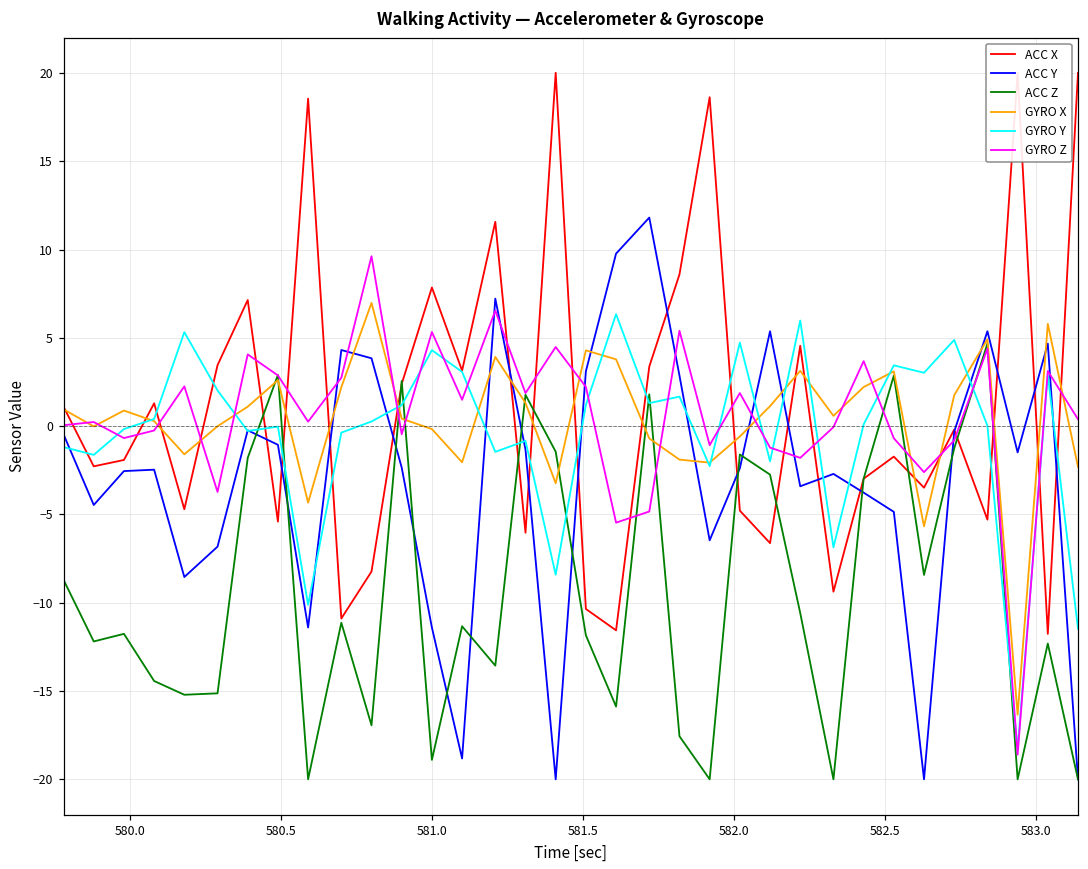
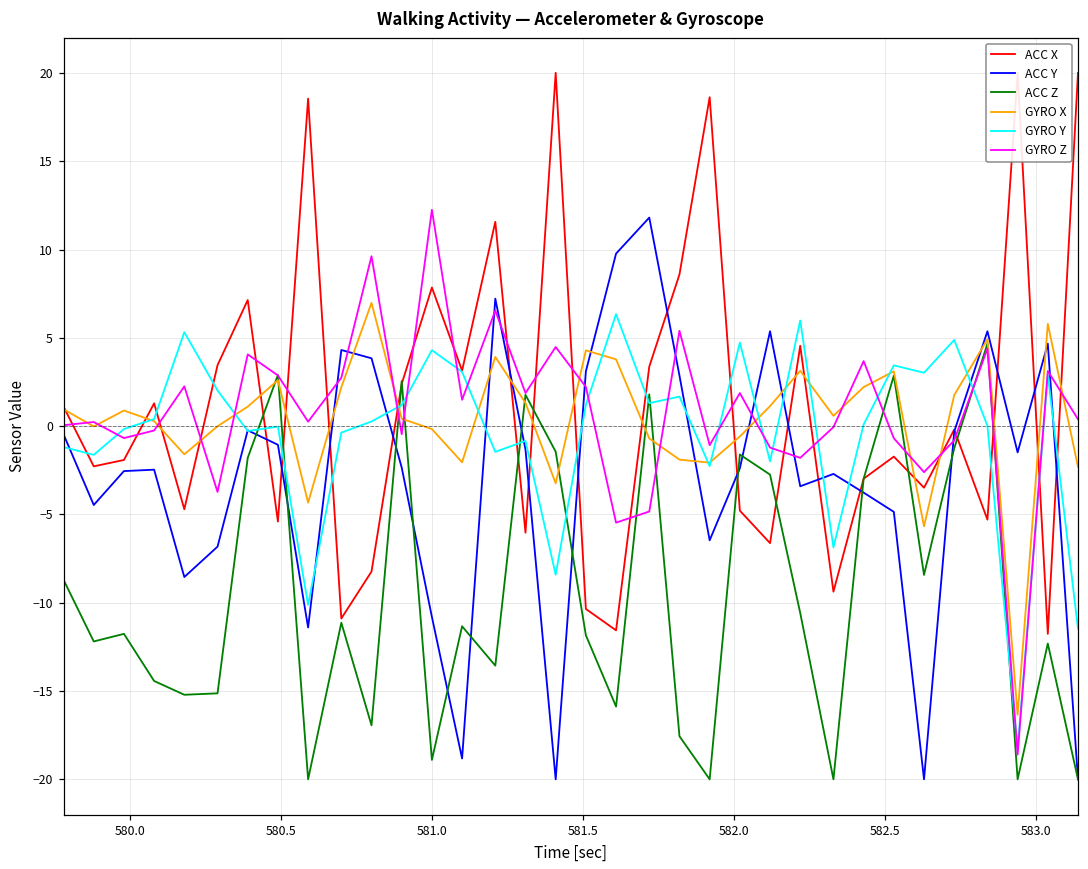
ACC Y, 581.0: -11.4 -> -10.8
GYRO Z, 581.0: 5.3 -> 12.3
